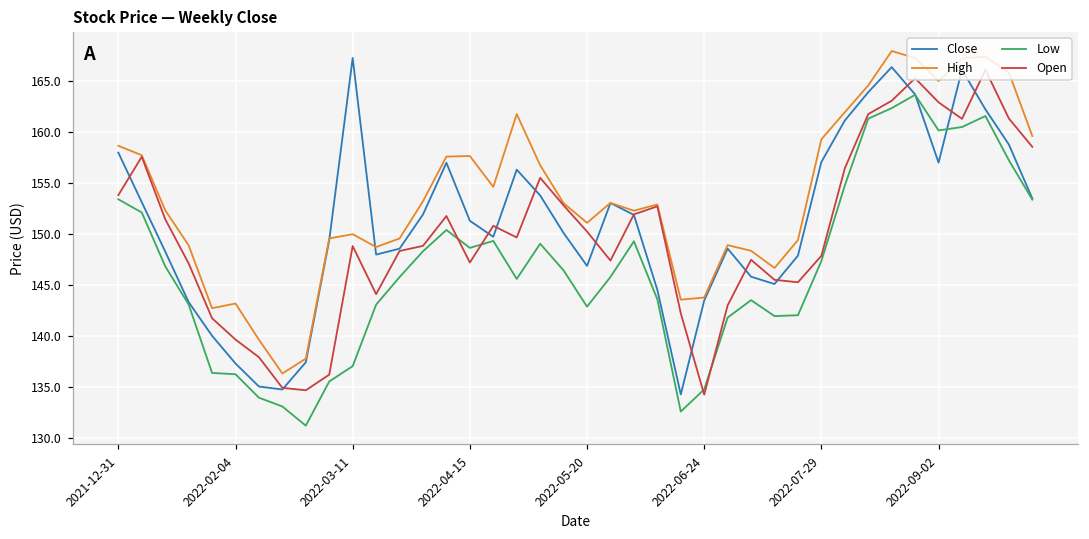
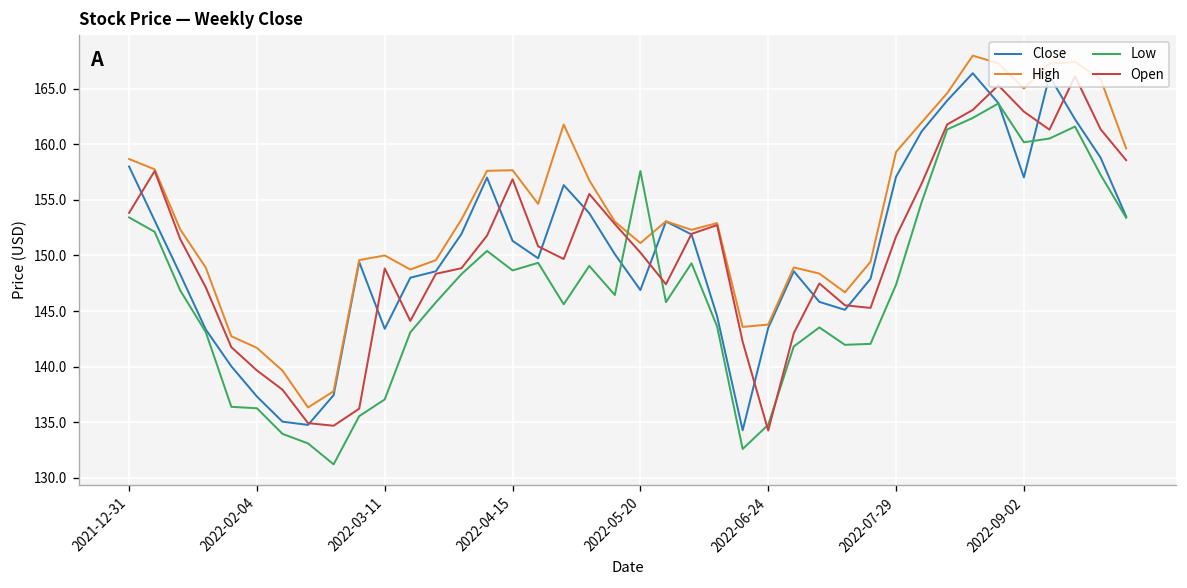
High, 2022-02-04: 143 -> 142
Close, 2022-03-11: 167 -> 143
Open, 2022-04-15: 147 -> 157
Low, 2022-05-20: 143 -> 158
Open, 2022-07-29: 148 -> 152
